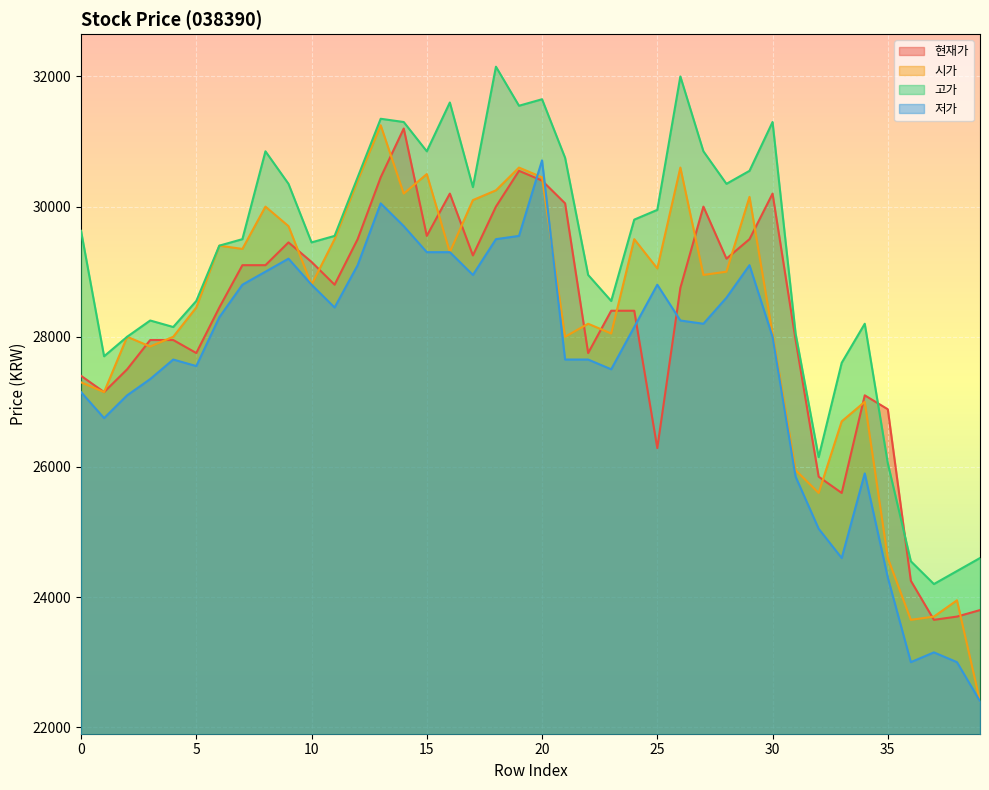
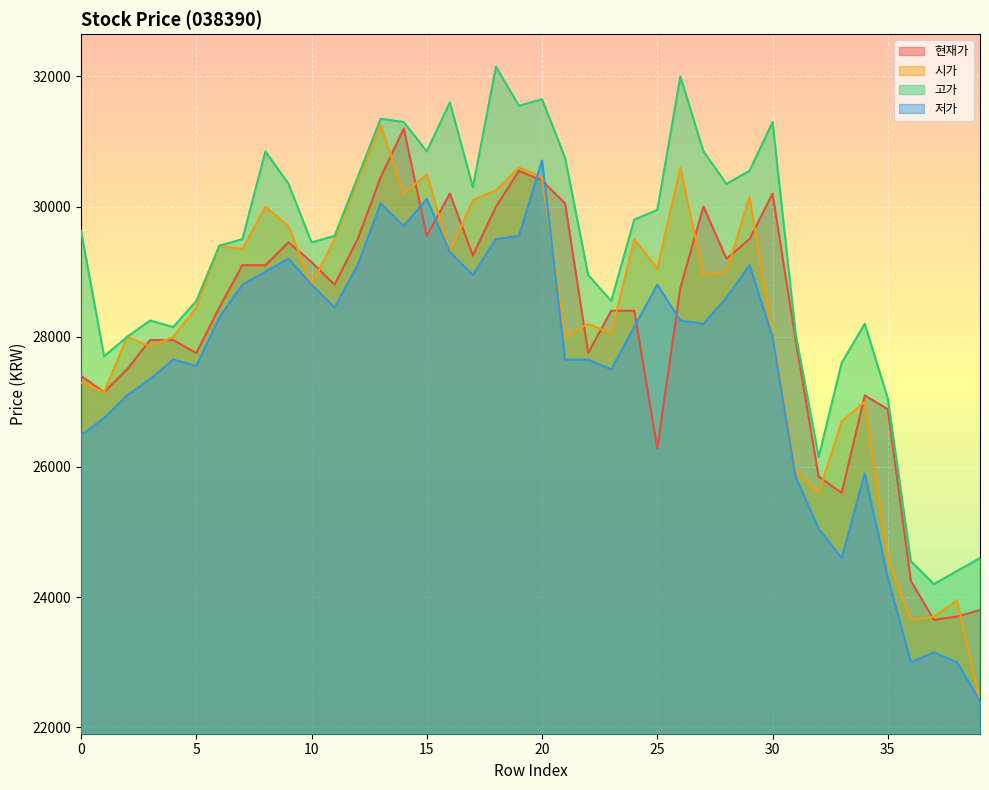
저가, 0: 27200 -> 26500
저가, 15: 29300 -> 30100
고가, 35: 26100 -> 27100
